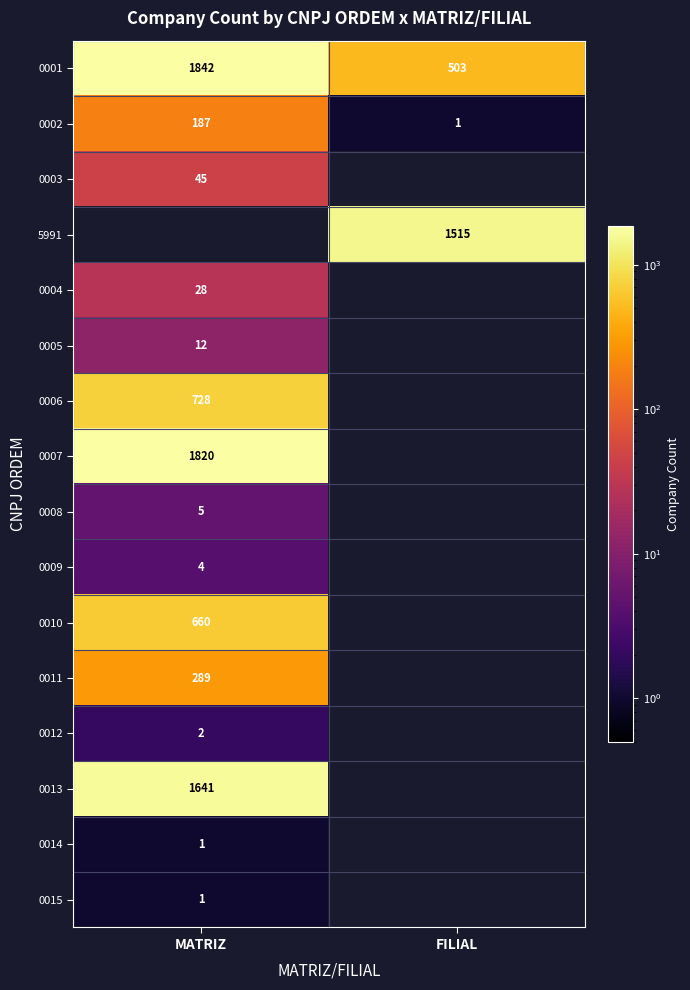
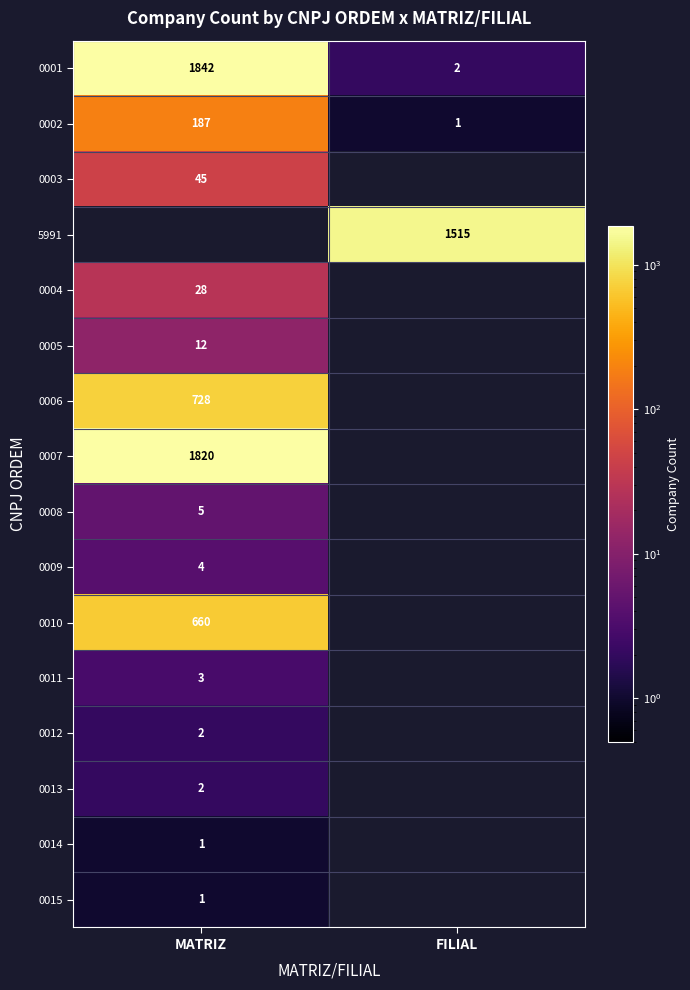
0001, FILIAL: 503 -> 2
0011, MATRIZ: 289 -> 3
0013, MATRIZ: 1641 -> 2
